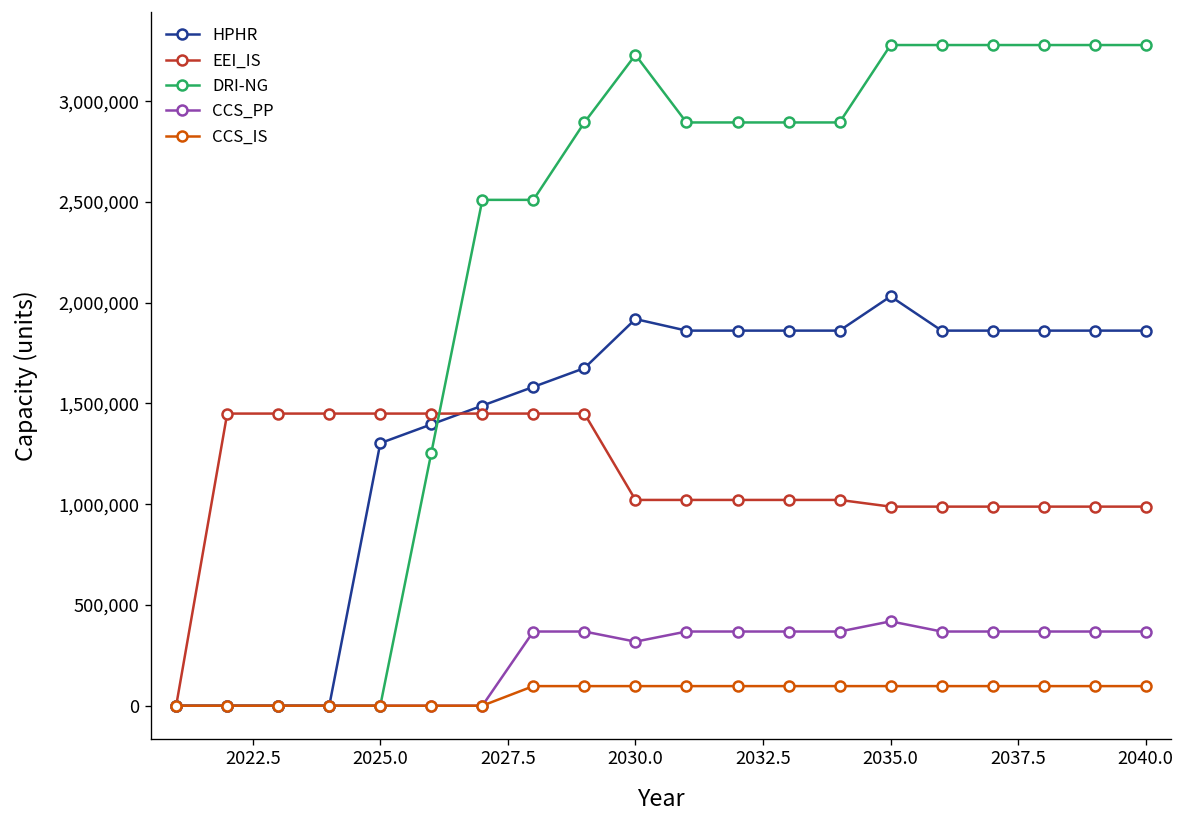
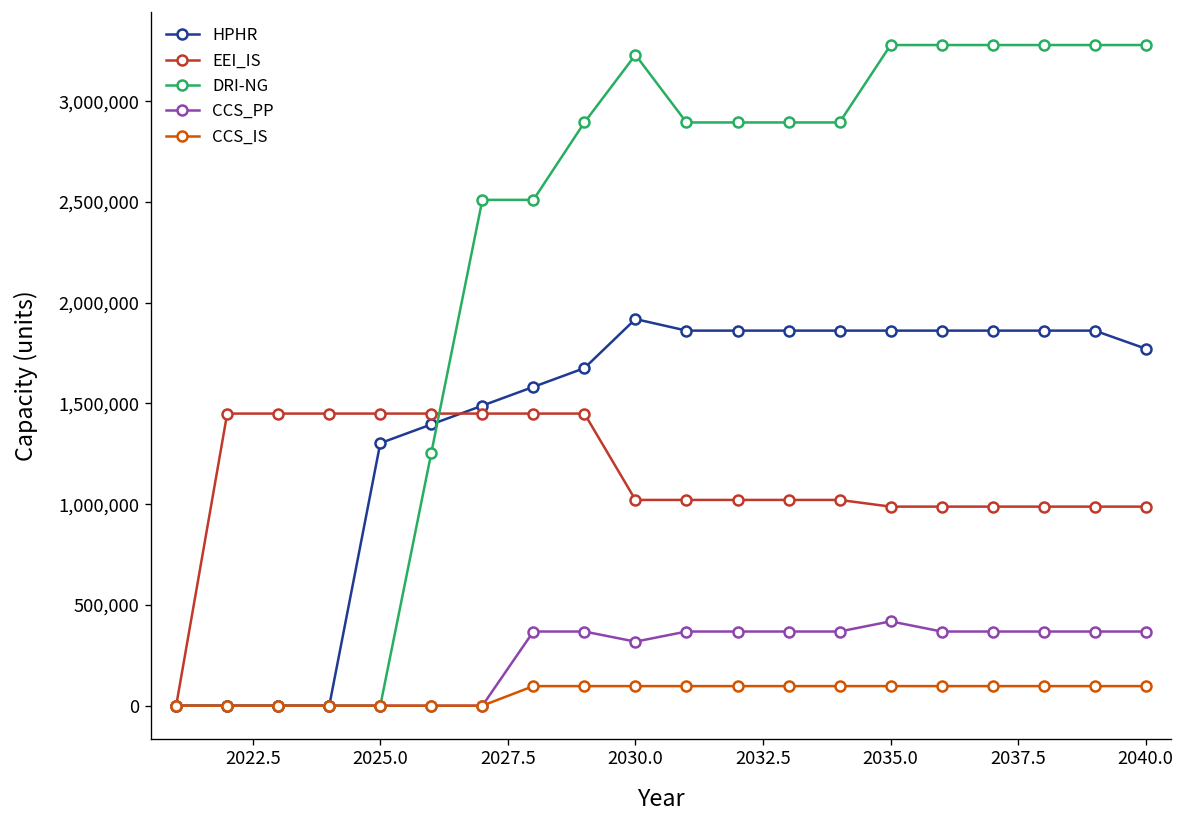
HPHR, 2035.0: 2,030,000 -> 1,860,000
HPHR, 2040.0: 1,860,000 -> 1,770,000
